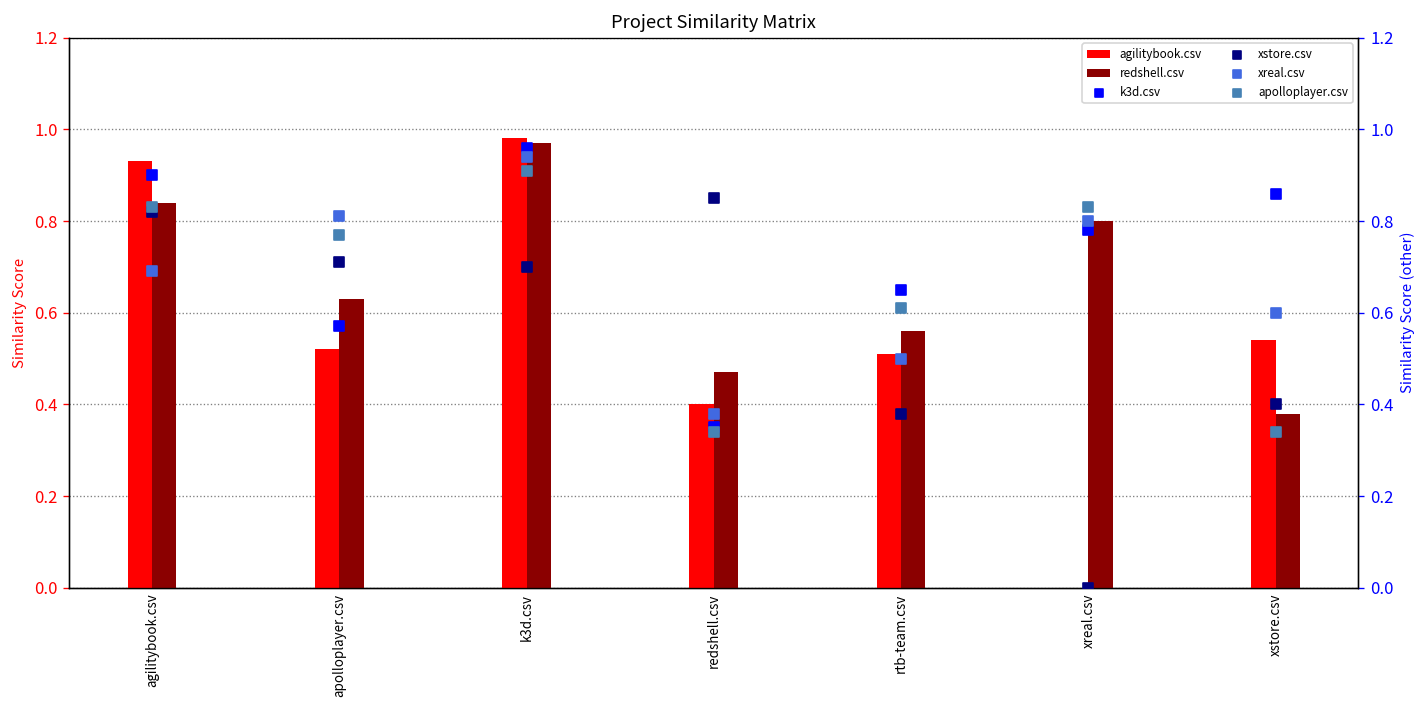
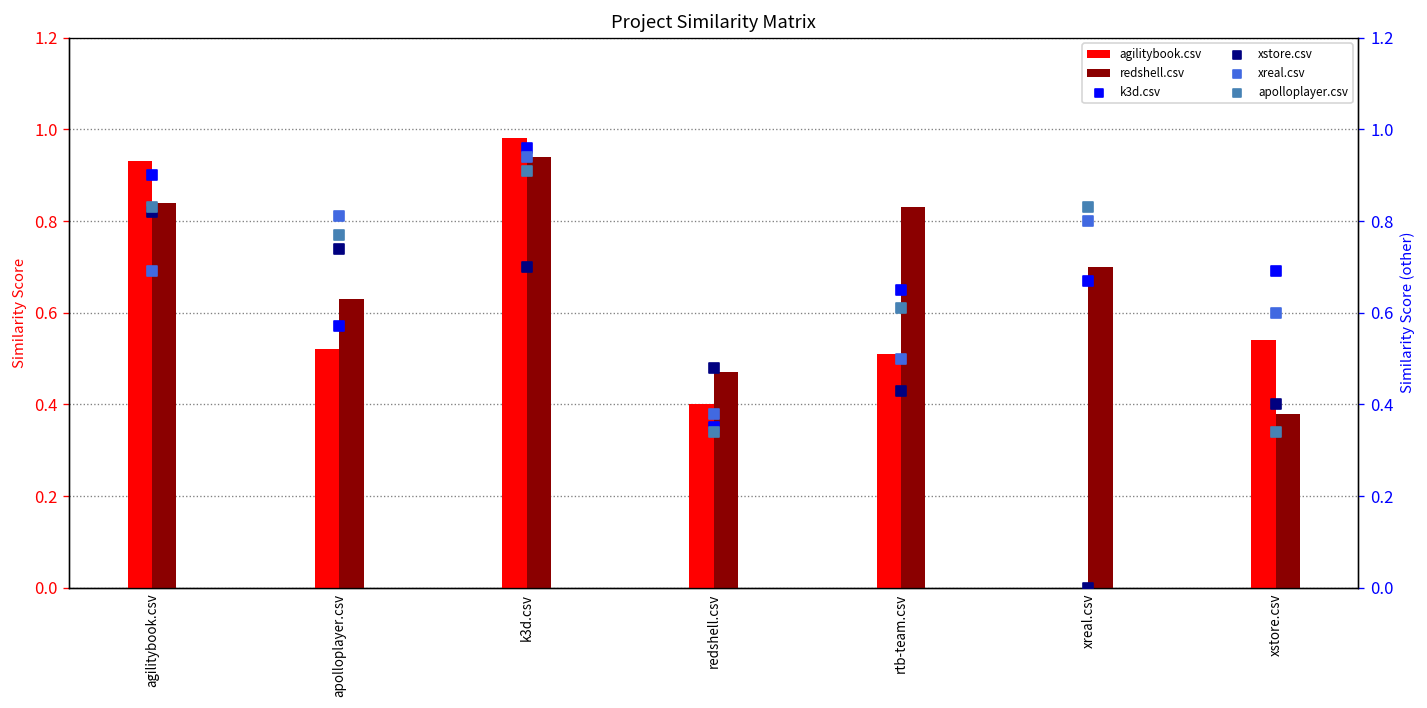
redshell.csv, k3d.csv: 0.97 -> 0.94
redshell.csv, rtb-team.csv: 0.56 -> 0.83
redshell.csv, xreal.csv: 0.8 -> 0.7
xstore.csv, apolloplayer.csv: 0.71 -> 0.74
xstore.csv, redshell.csv: 0.85 -> 0.48
xstore.csv, rtb-team.csv: 0.38 -> 0.43
k3d.csv, xreal.csv: 0.78 -> 0.67
k3d.csv, xstore.csv: 0.86 -> 0.69
